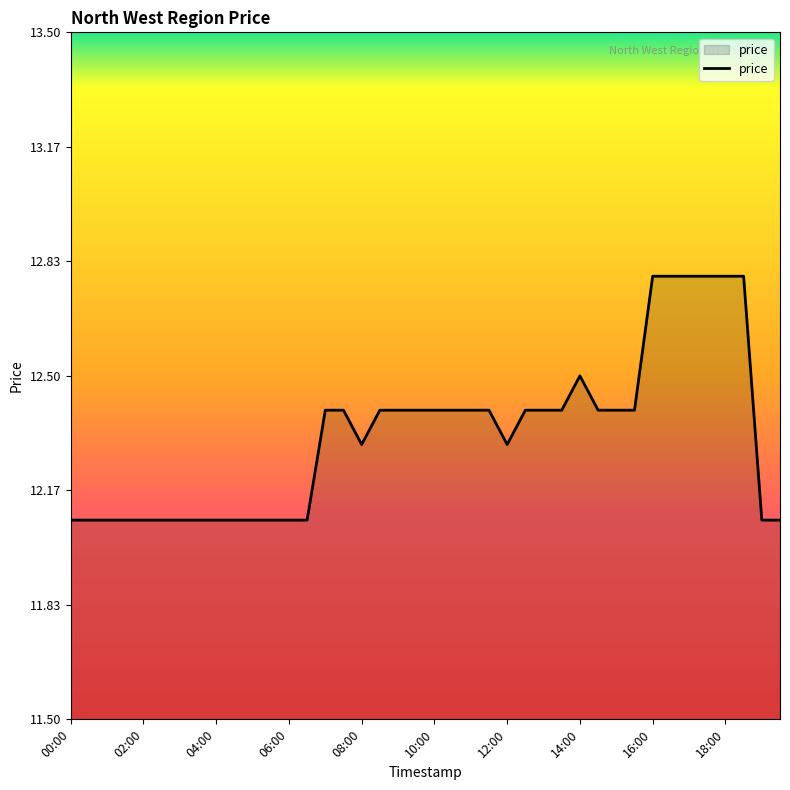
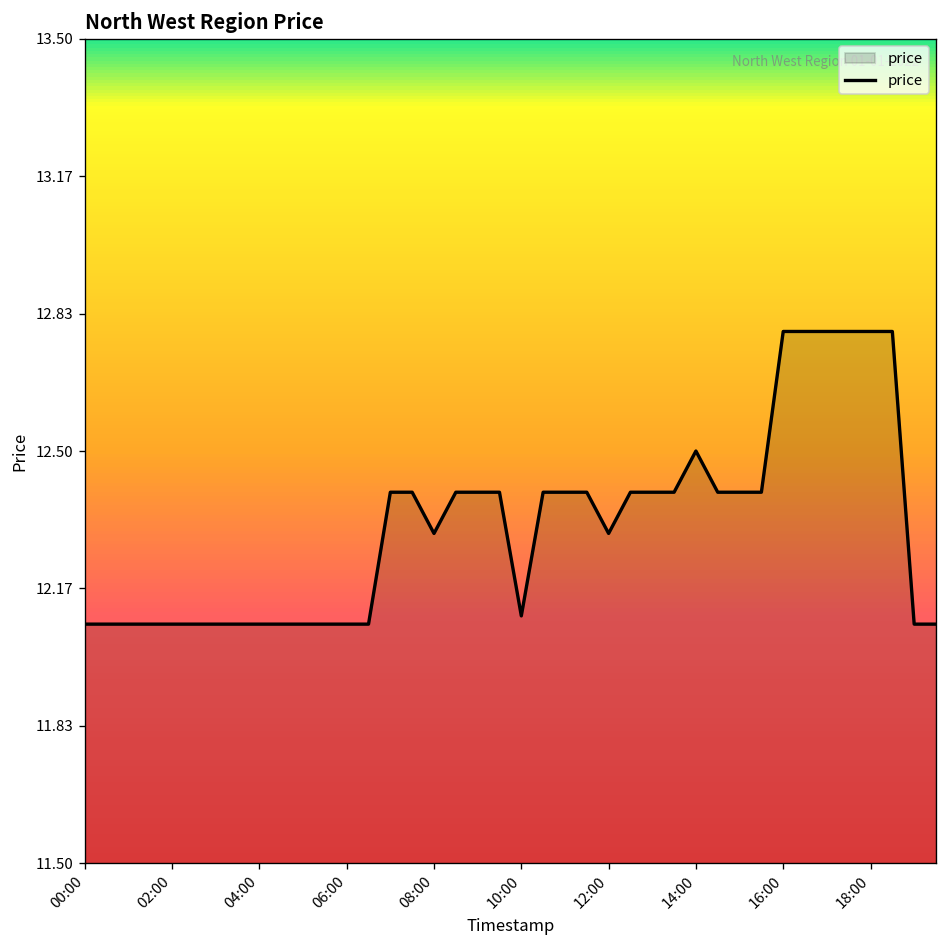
10:00: 12.4 -> 12.1
